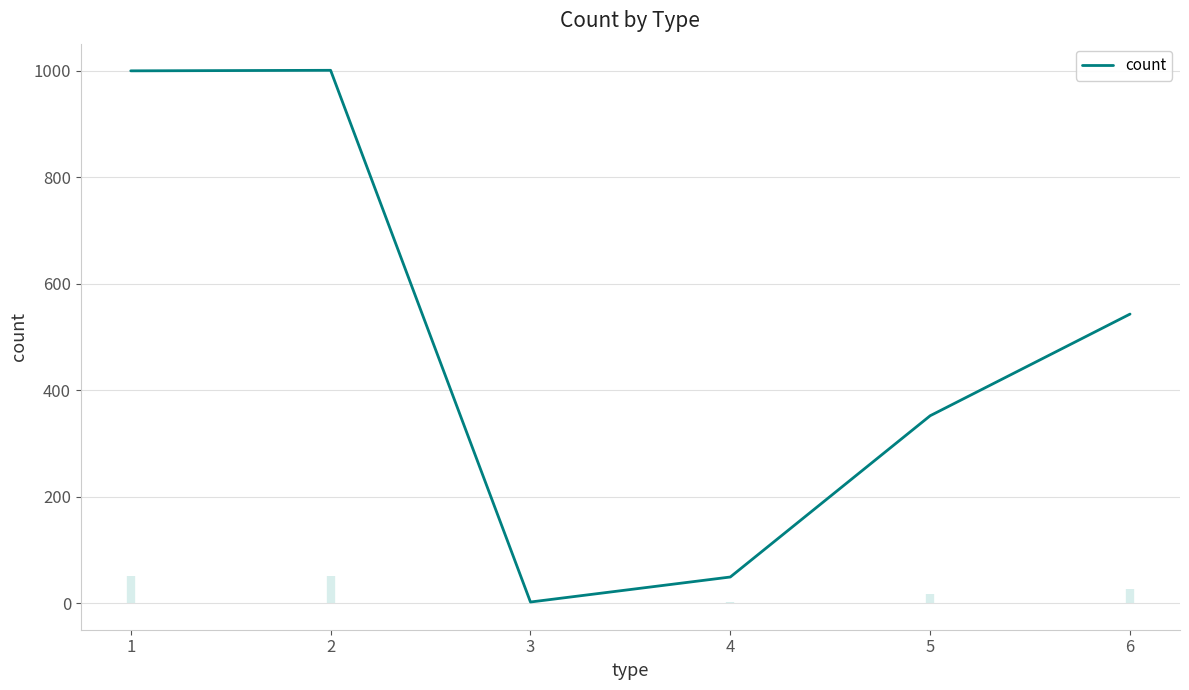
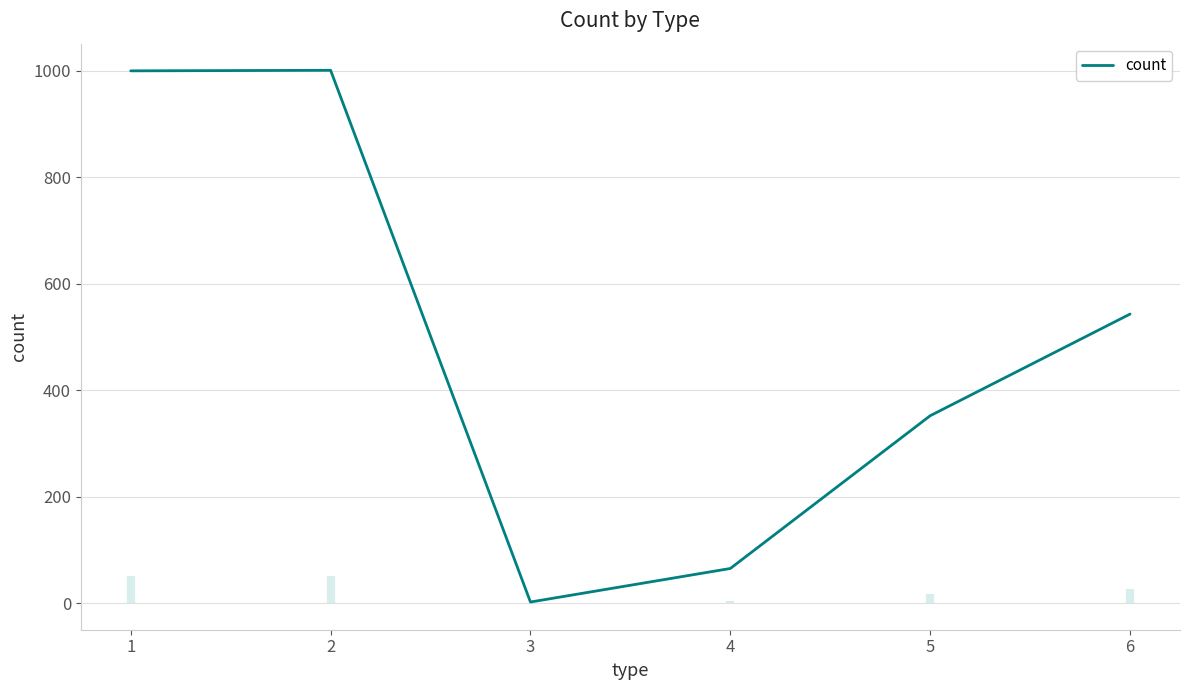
4: 50 -> 70
